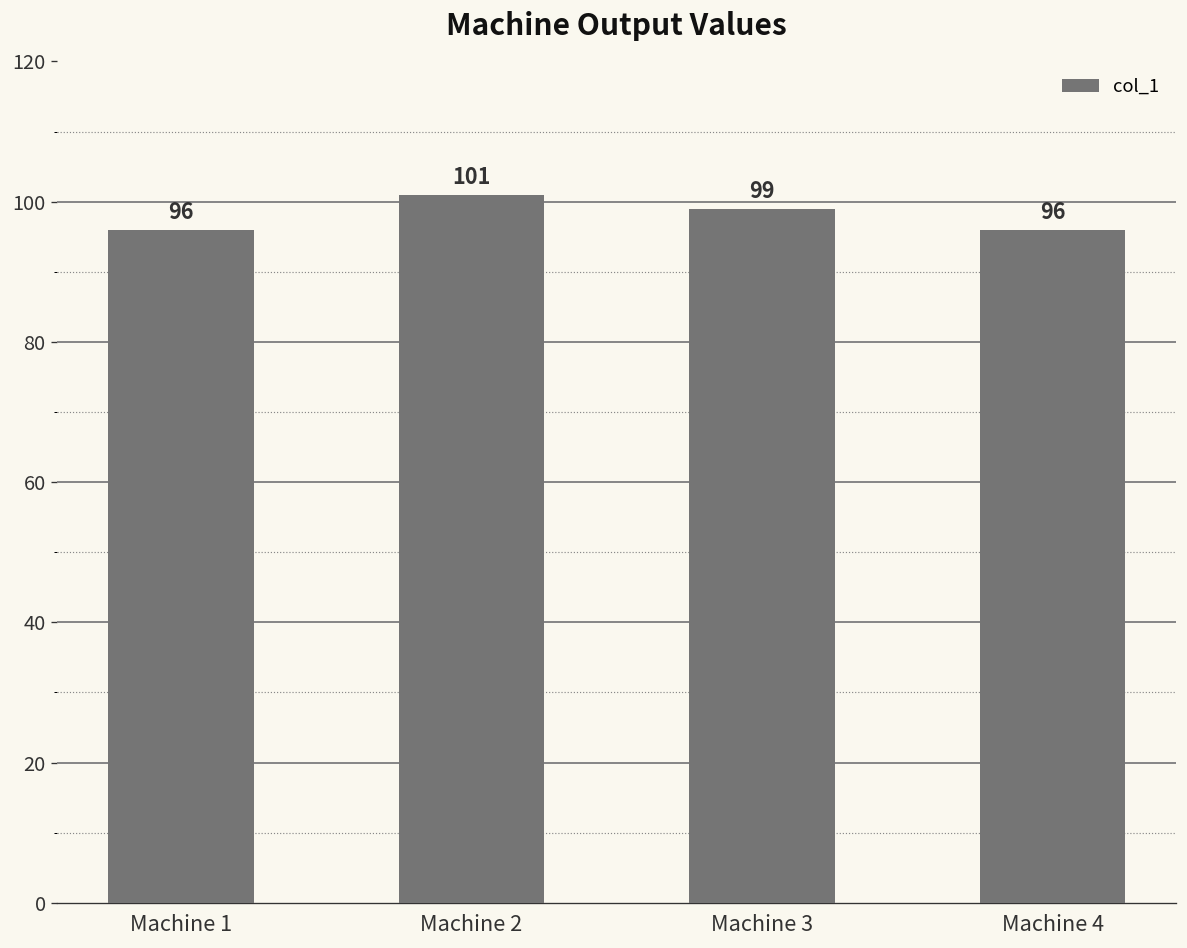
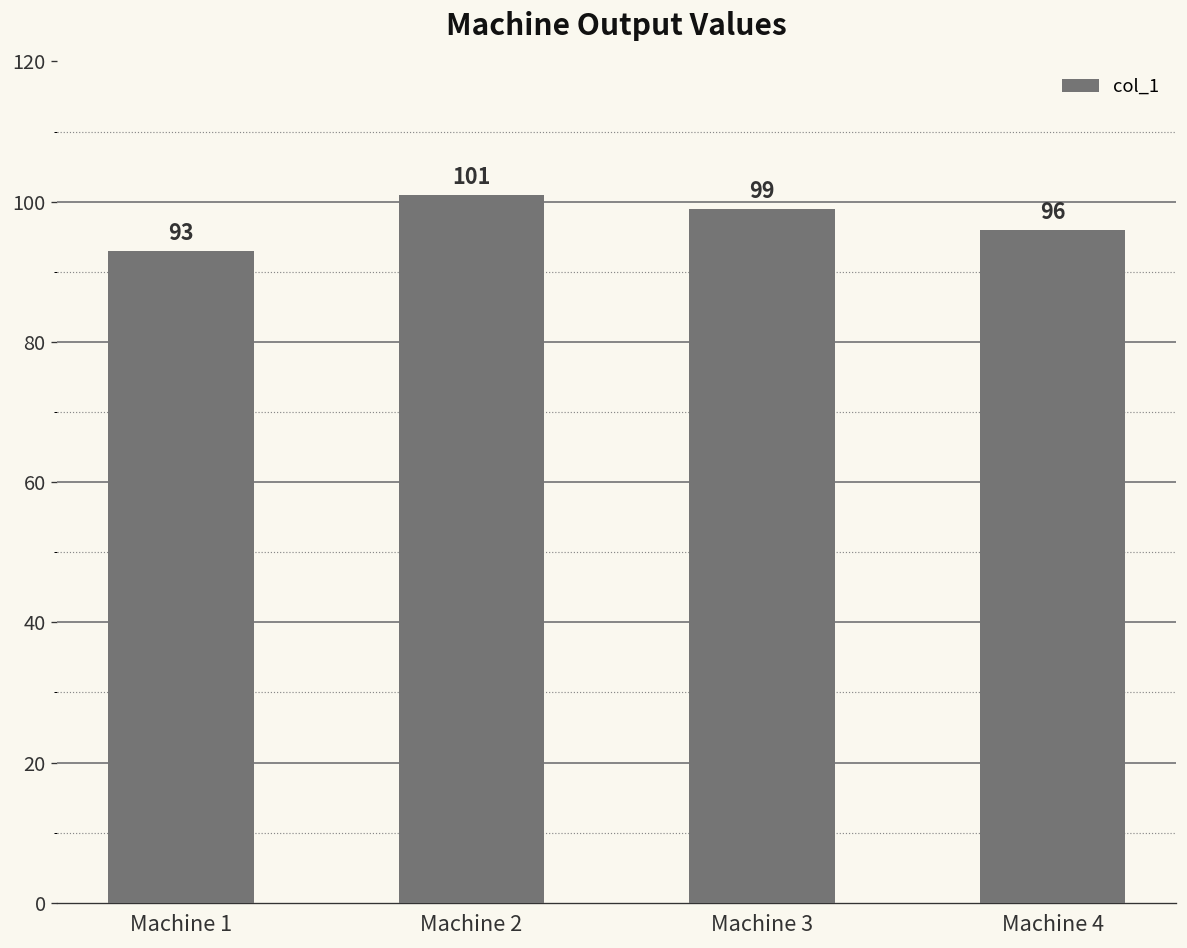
Machine 1: 96 -> 93
